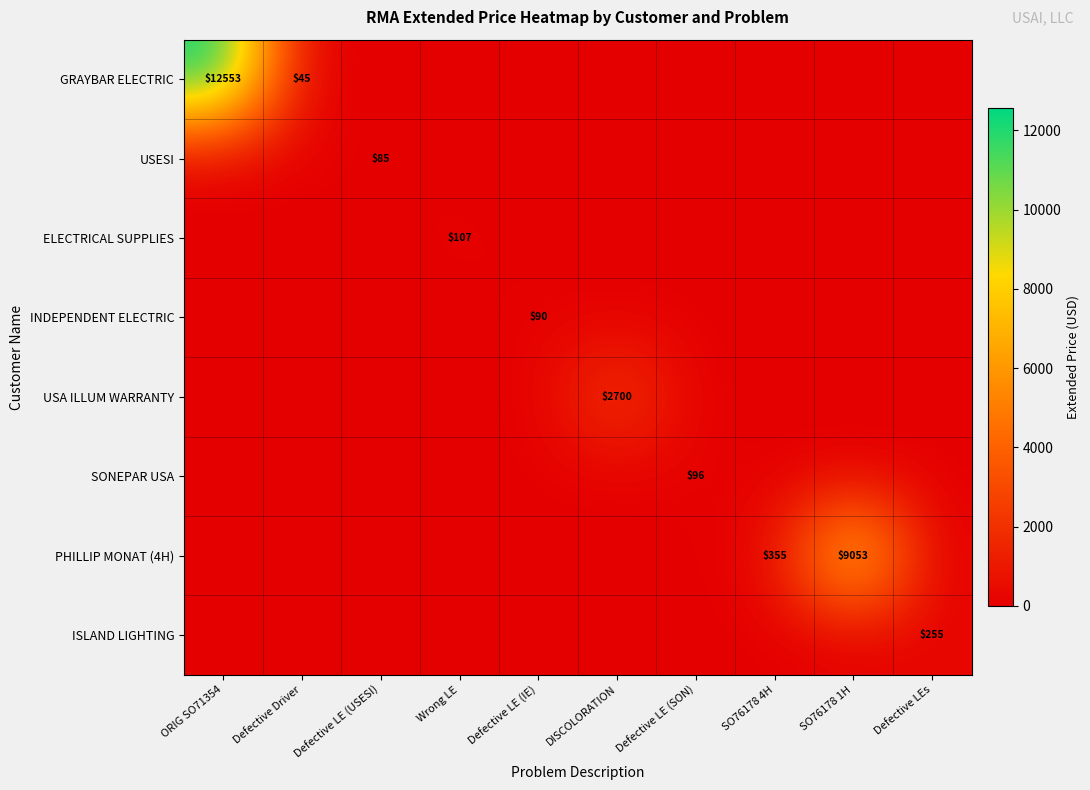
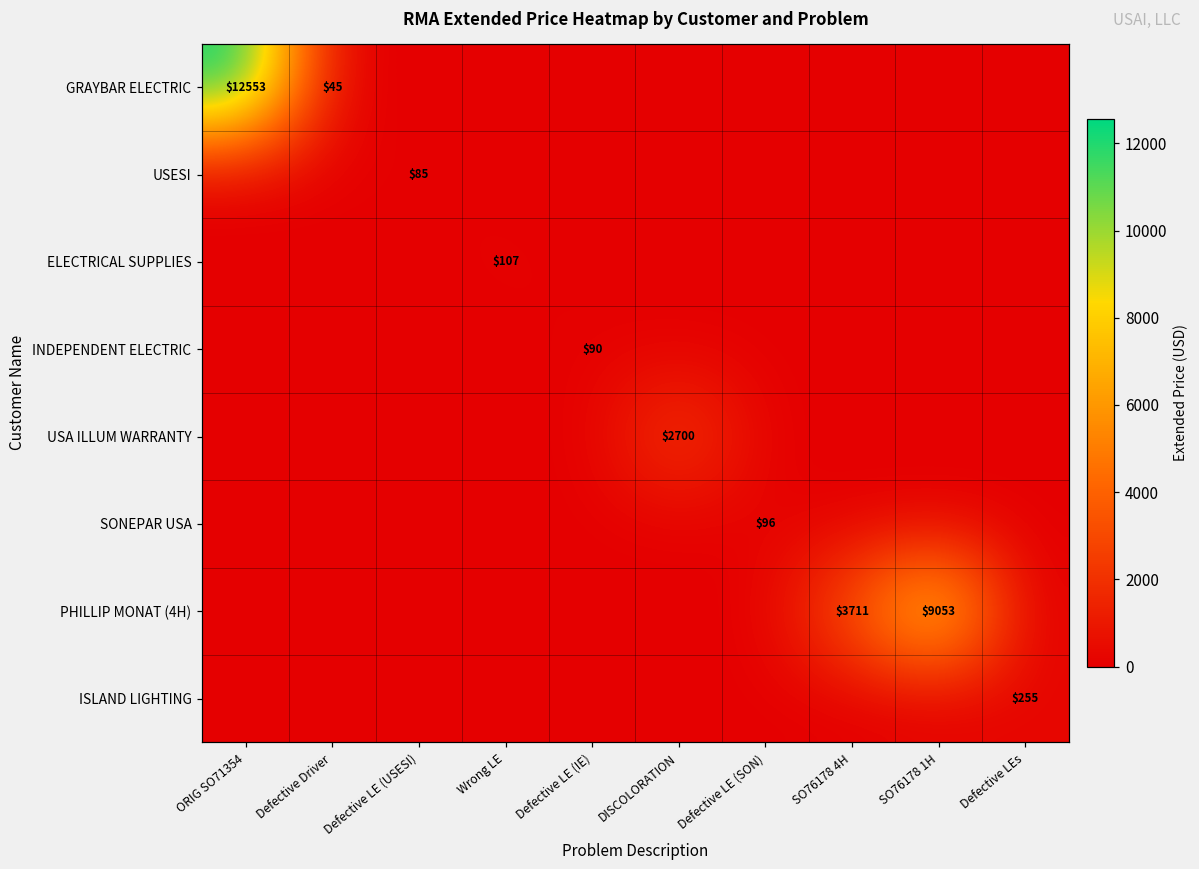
PHILLIP MONAT (4H), SO76178 4H: $355 -> $3711
